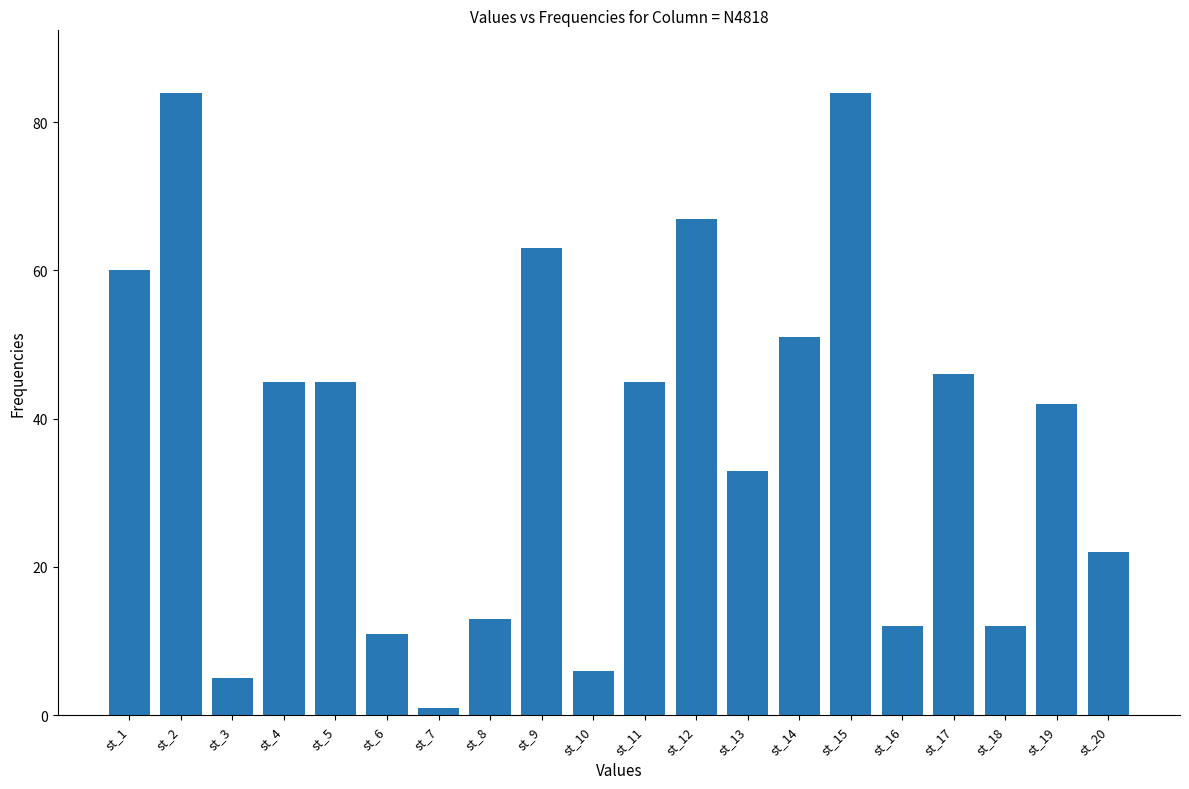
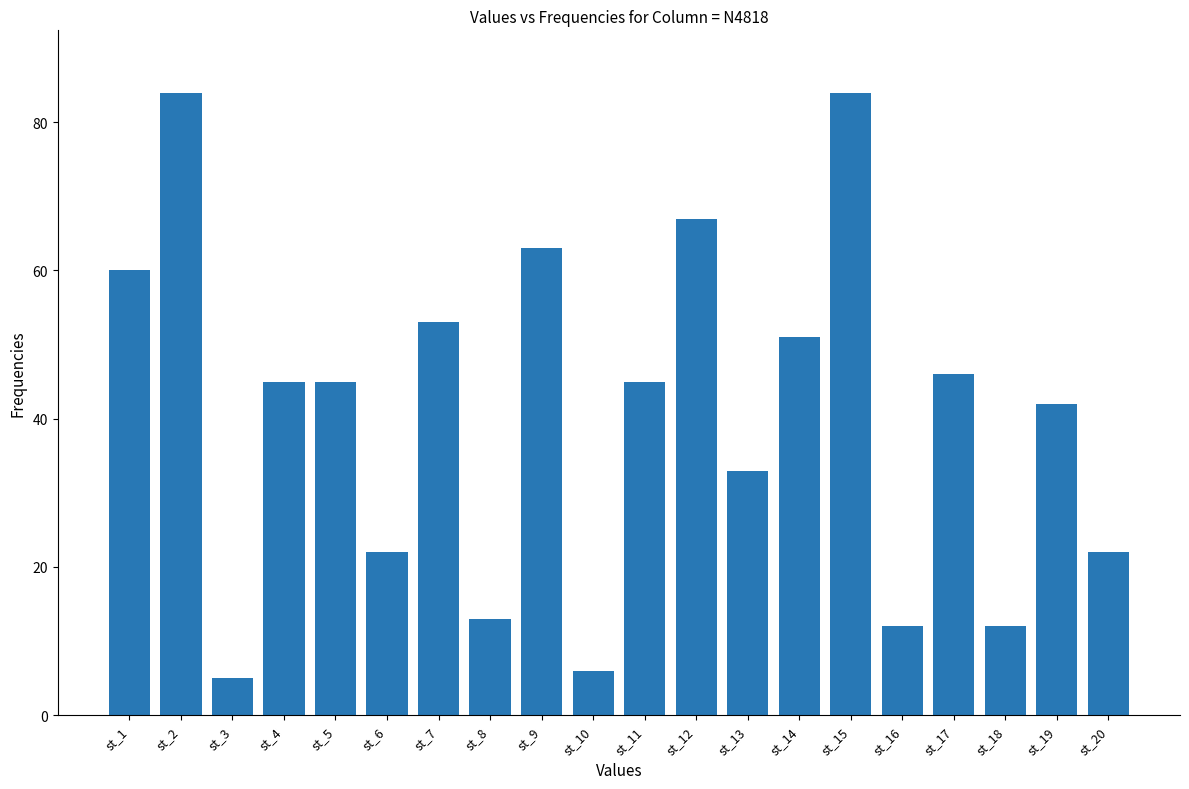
st_6: 11 -> 22
st_7: 1 -> 53
